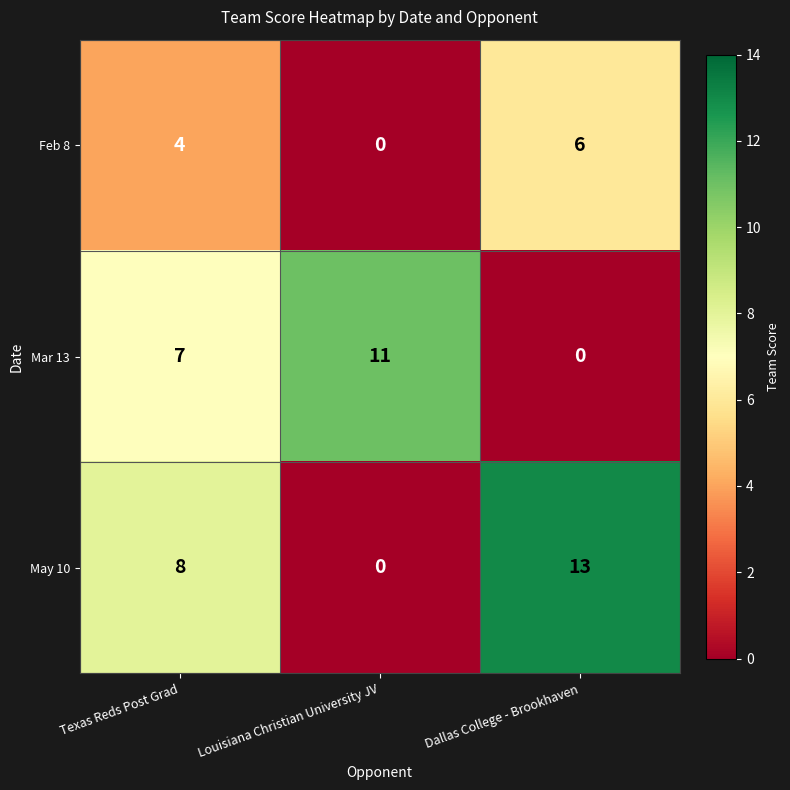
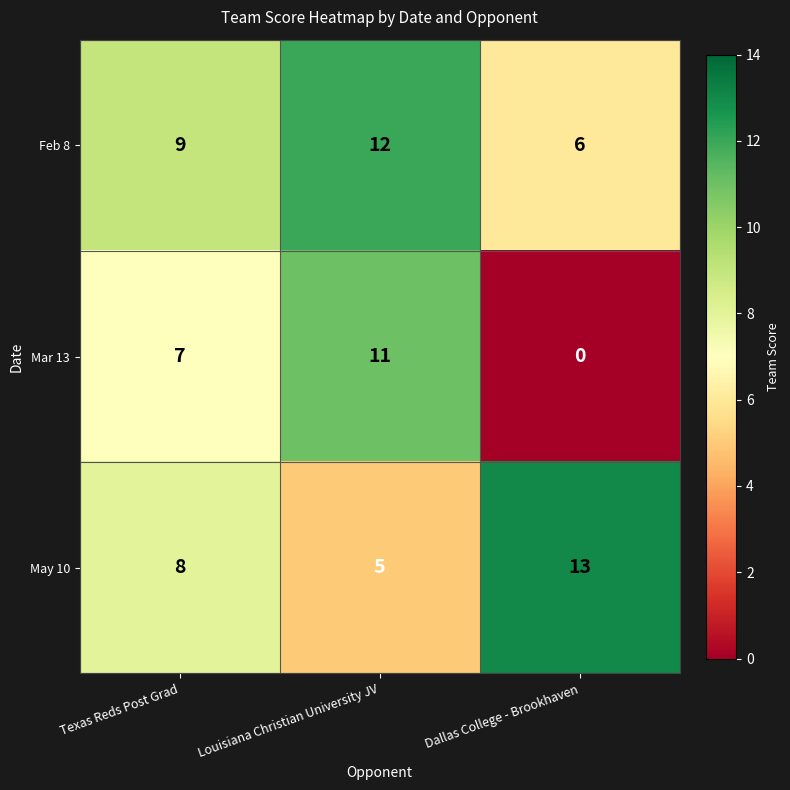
Feb 8, Texas Reds Post Grad: 4 -> 9
Feb 8, Louisiana Christian University JV: 0 -> 12
May 10, Louisiana Christian University JV: 0 -> 5
